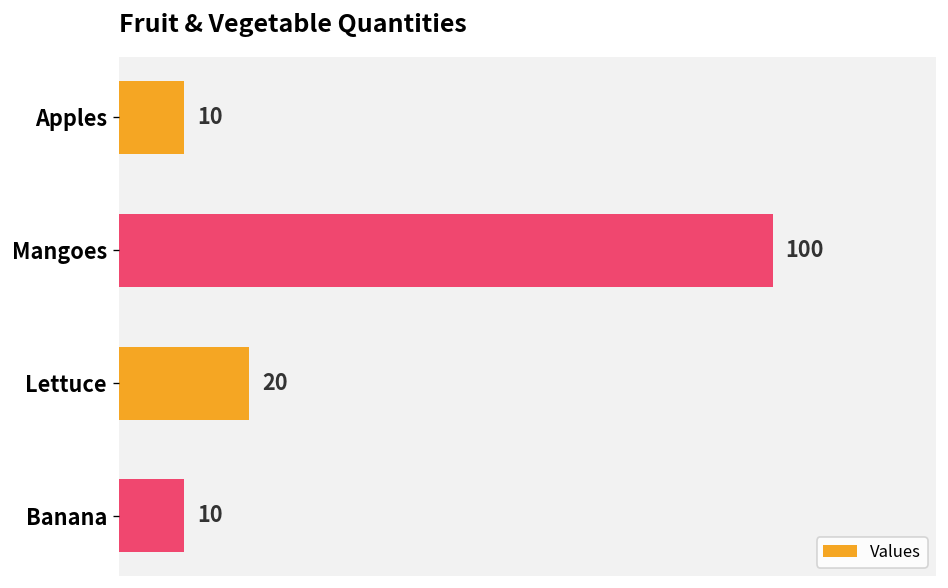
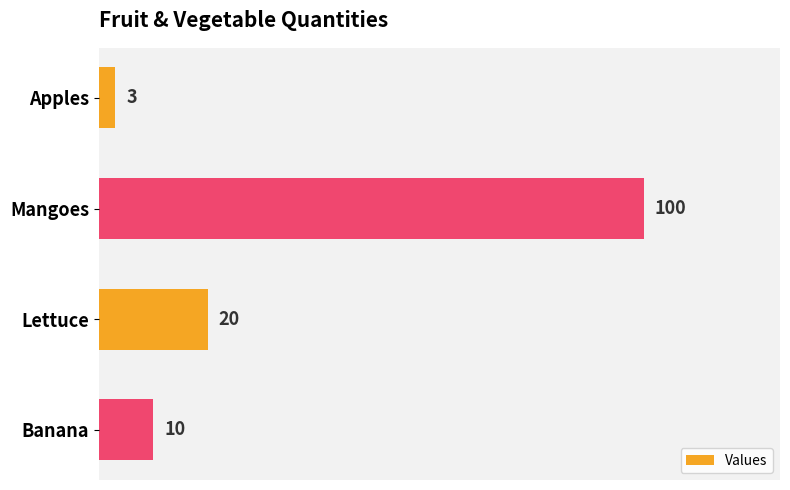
Apples: 10 -> 3
